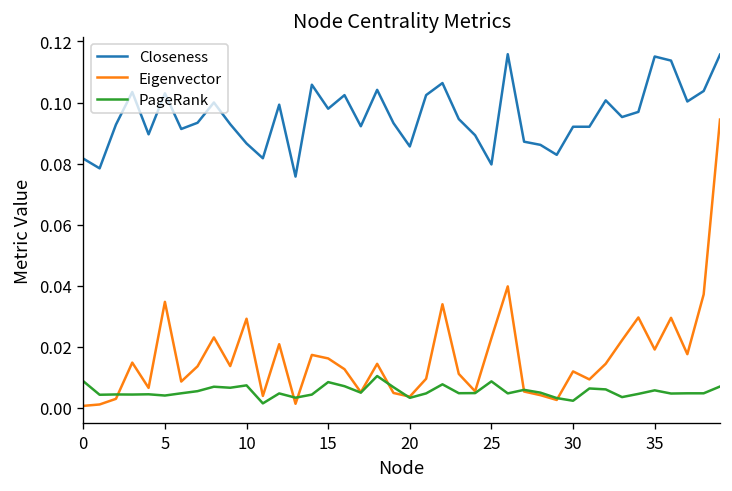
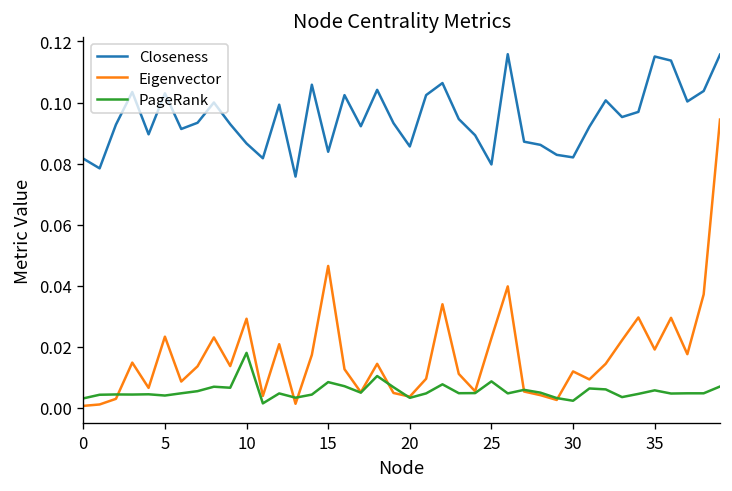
PageRank, 0: 0.009 -> 0.003
Eigenvector, 5: 0.035 -> 0.023
PageRank, 10: 0.007 -> 0.018
Closeness, 15: 0.098 -> 0.084
Eigenvector, 15: 0.016 -> 0.046
Closeness, 30: 0.092 -> 0.082
